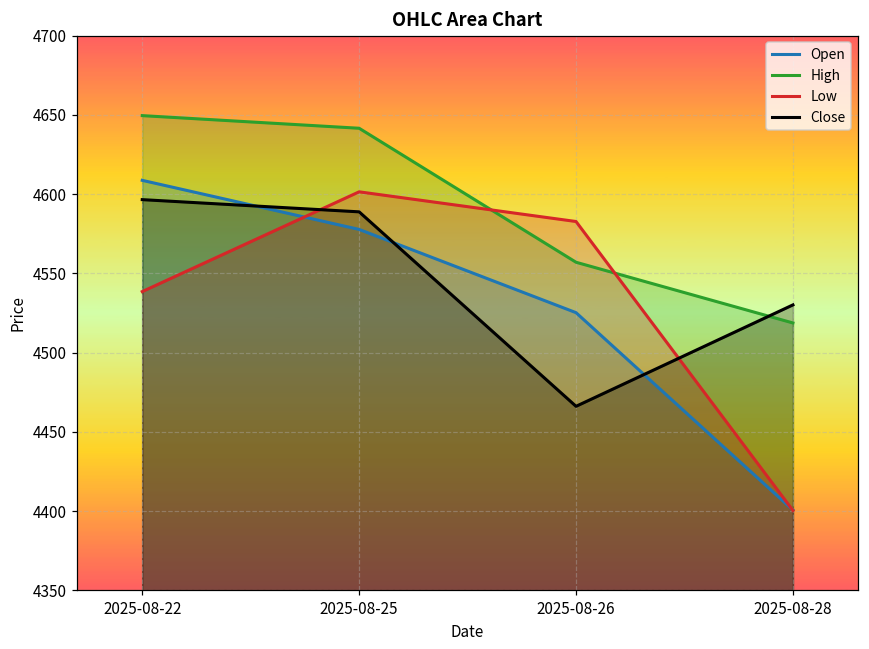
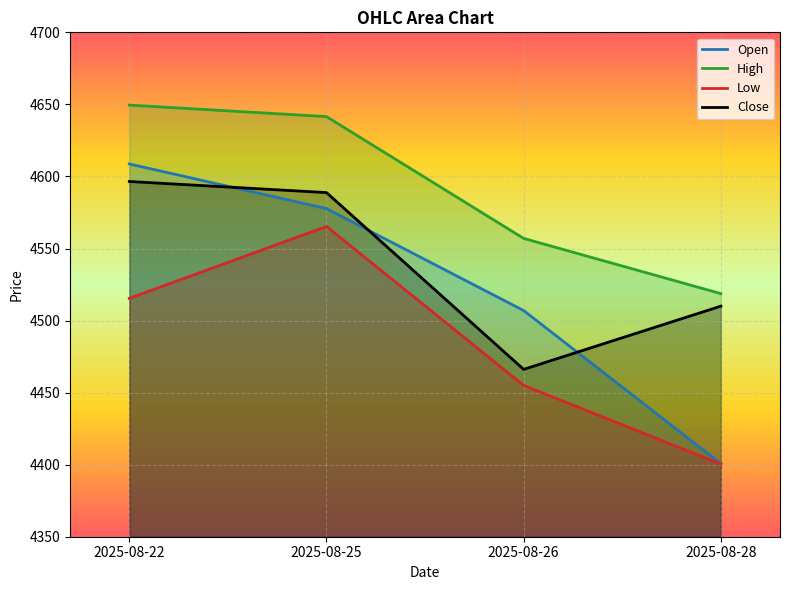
Low, 2025-08-22: 4539 -> 4515
Low, 2025-08-25: 4601 -> 4565
Open, 2025-08-26: 4525 -> 4507
Low, 2025-08-26: 4583 -> 4455
Close, 2025-08-28: 4530 -> 4510
